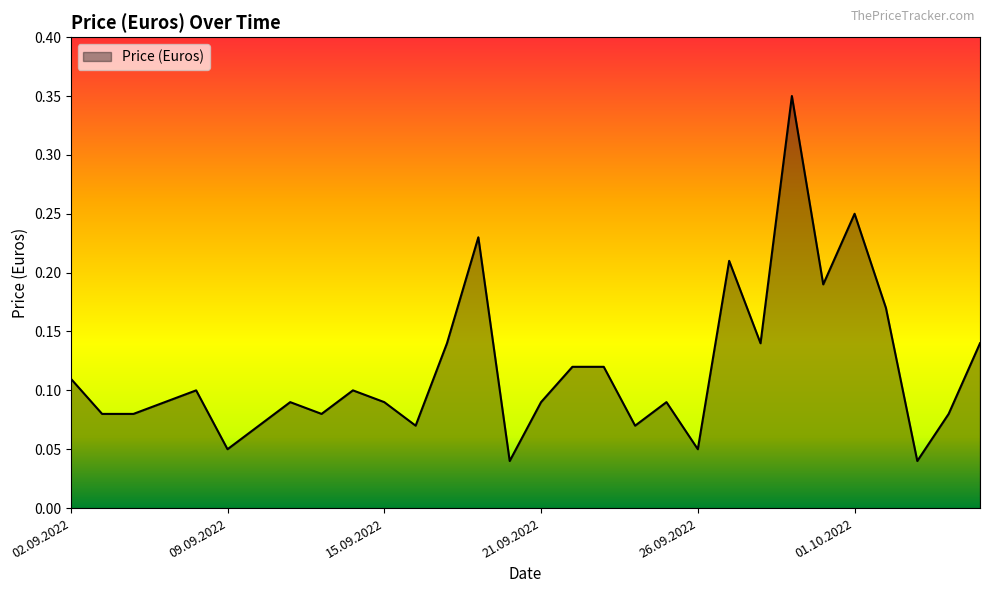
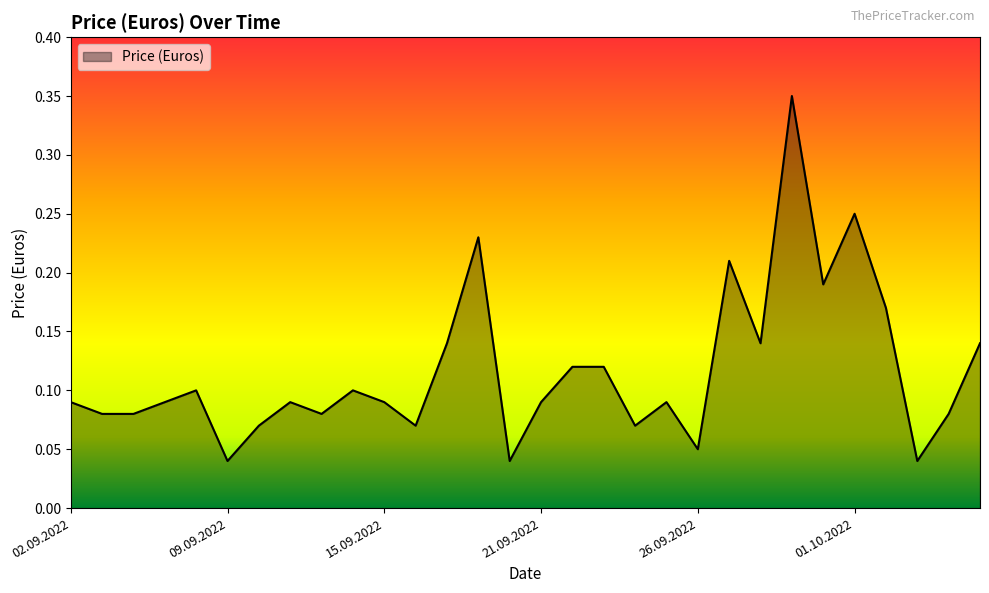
02.09.2022: 0.11 -> 0.09
09.09.2022: 0.05 -> 0.04
